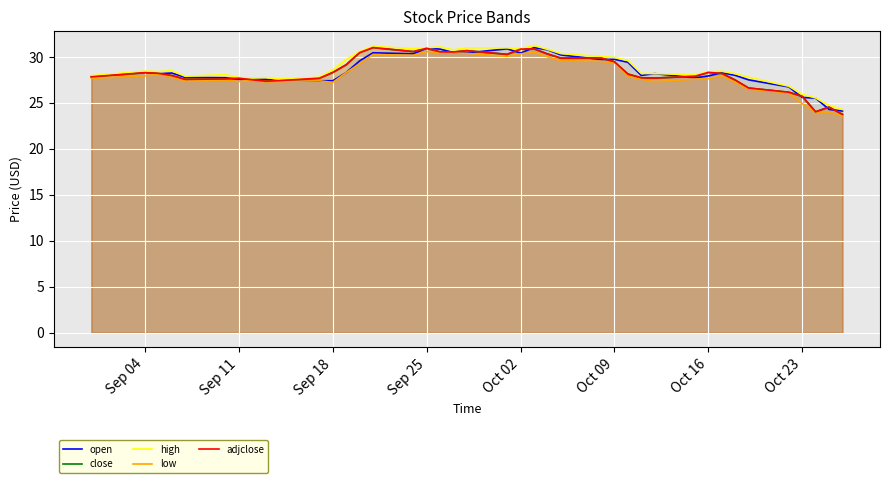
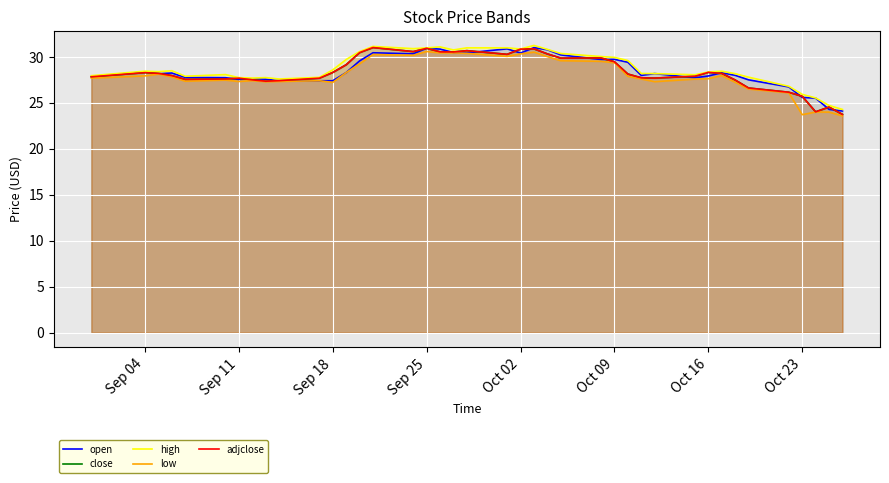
low, Oct 23: 25 -> 24
